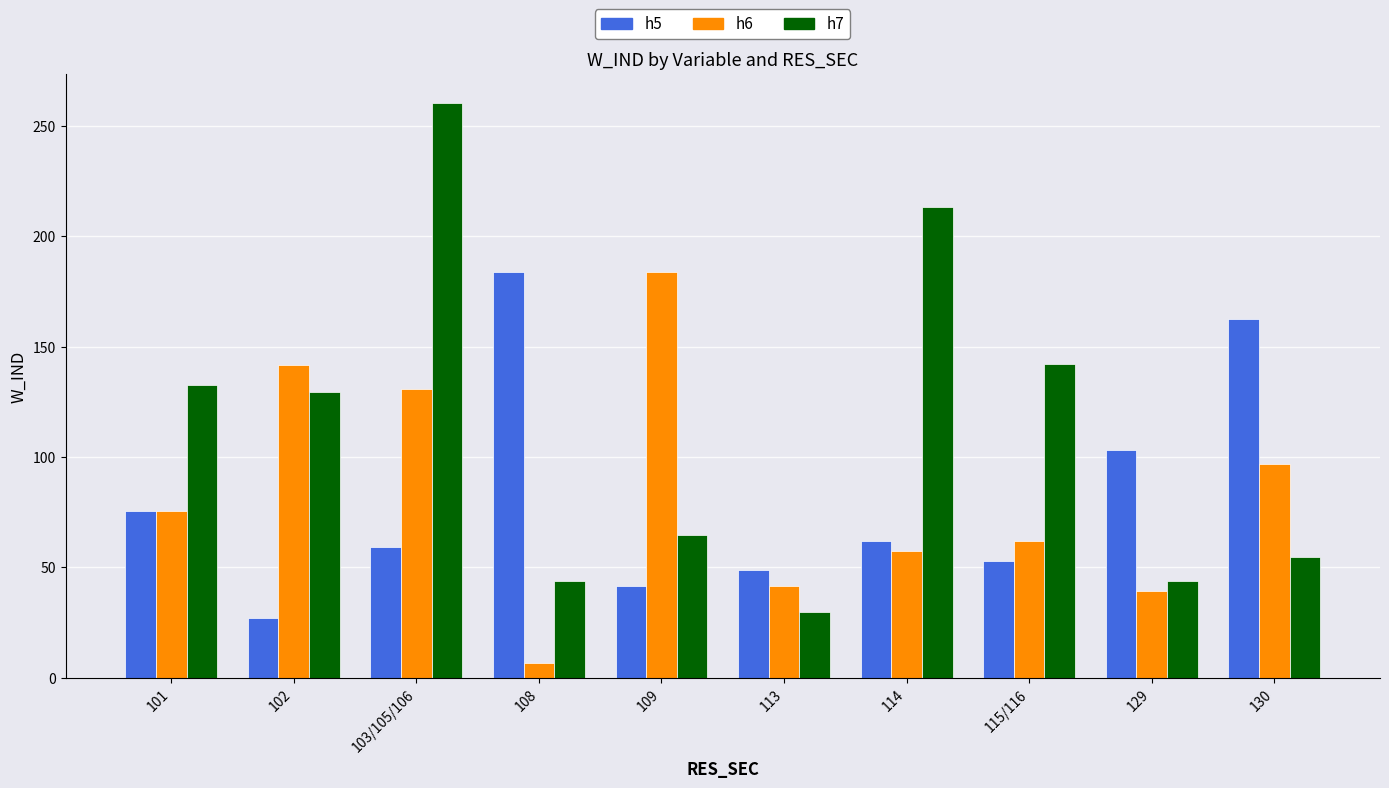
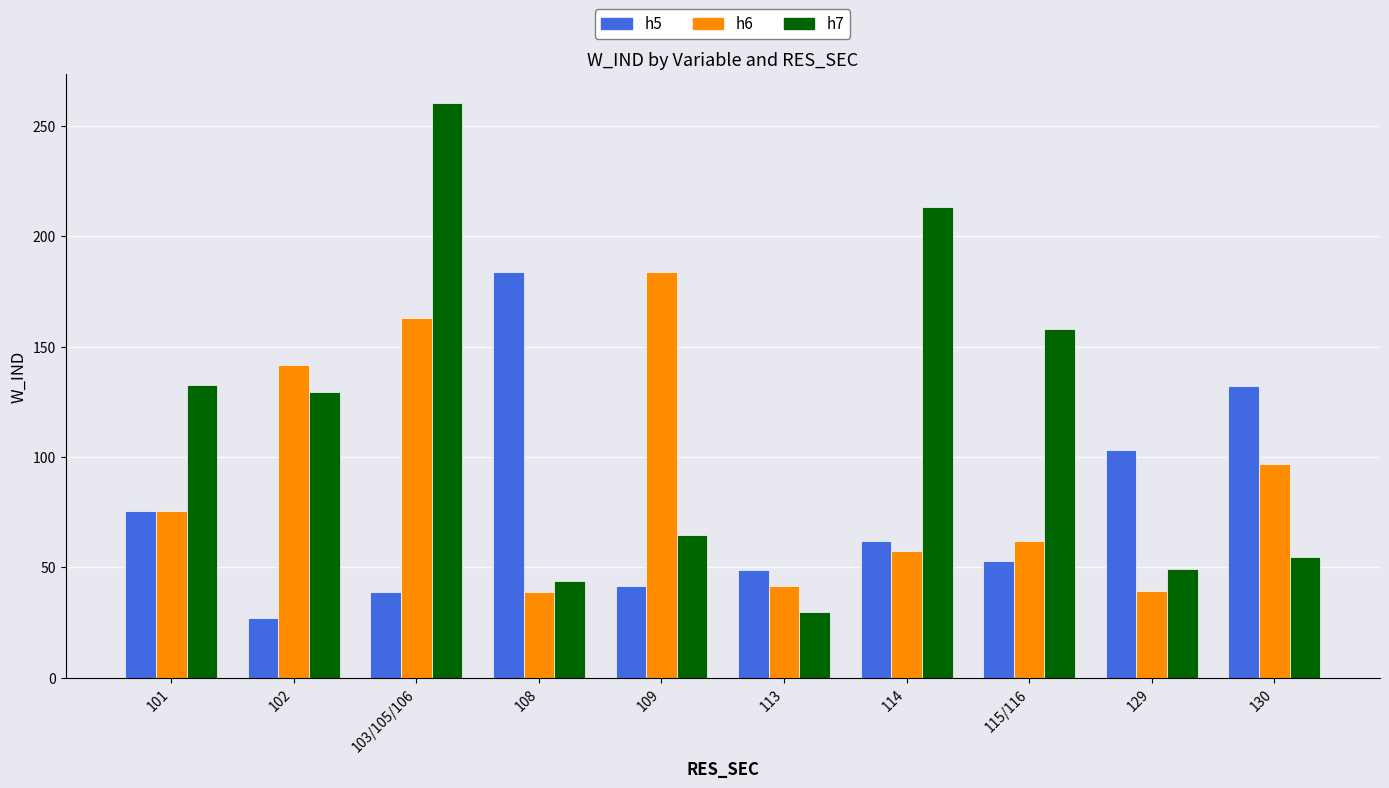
h5, 103/105/106: 59 -> 39
h6, 103/105/106: 131 -> 163
h6, 108: 7 -> 39
h7, 115/116: 142 -> 158
h7, 129: 44 -> 49
h5, 130: 162 -> 132
